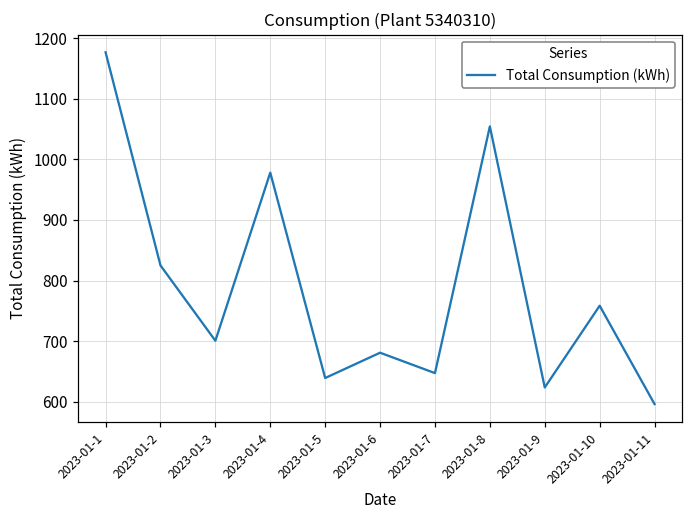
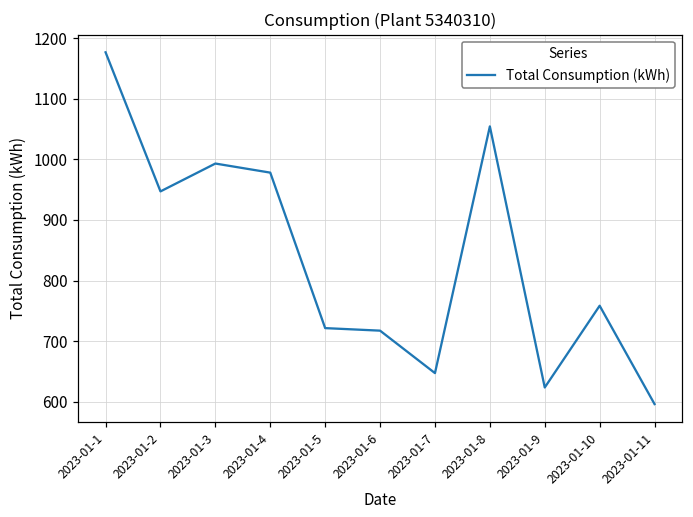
2023-01-2: 830 -> 950
2023-01-3: 700 -> 990
2023-01-5: 640 -> 720
2023-01-6: 680 -> 720
